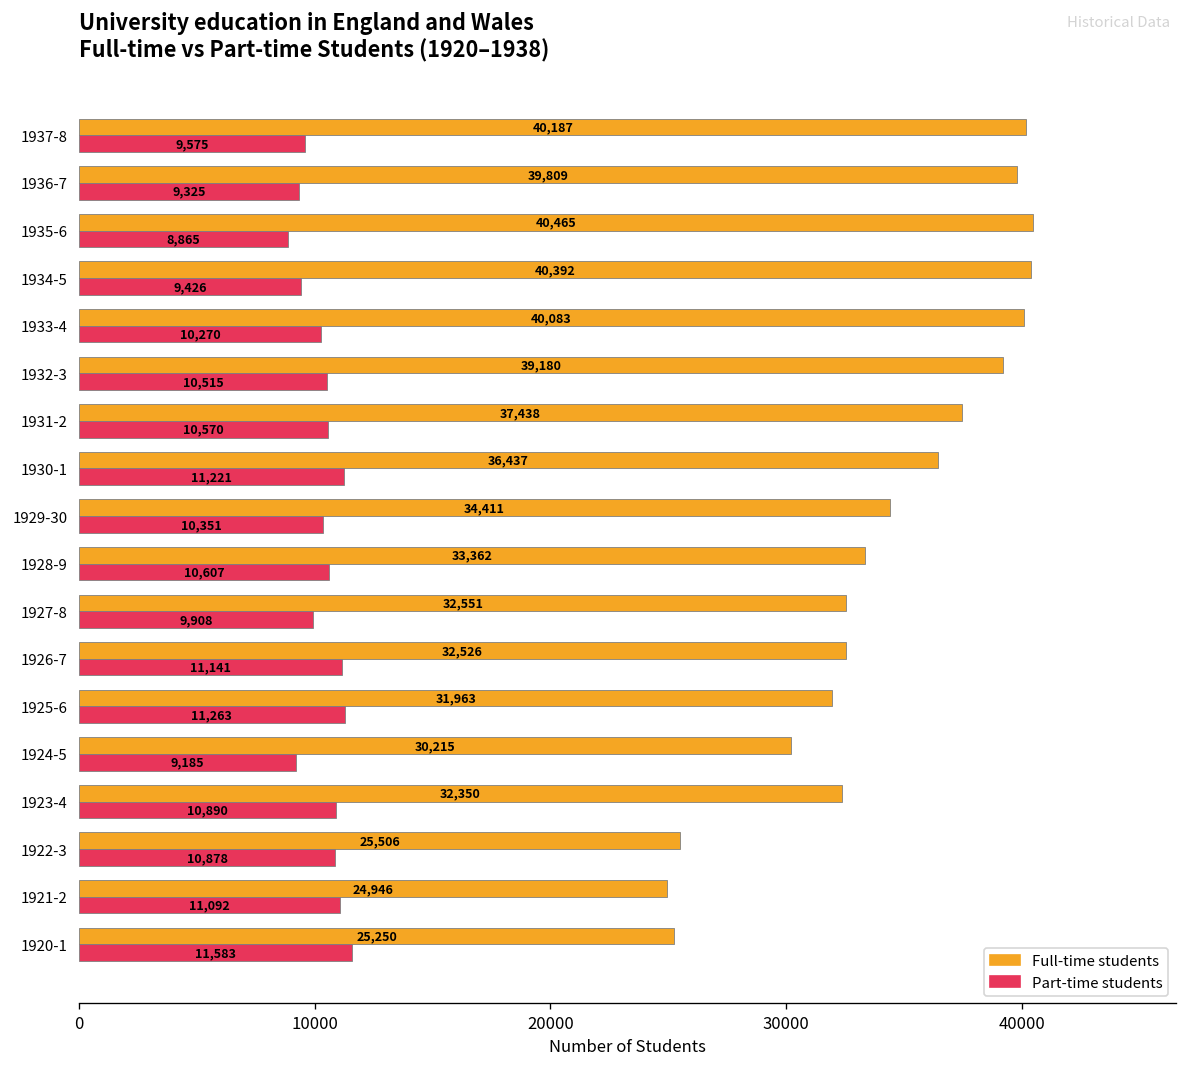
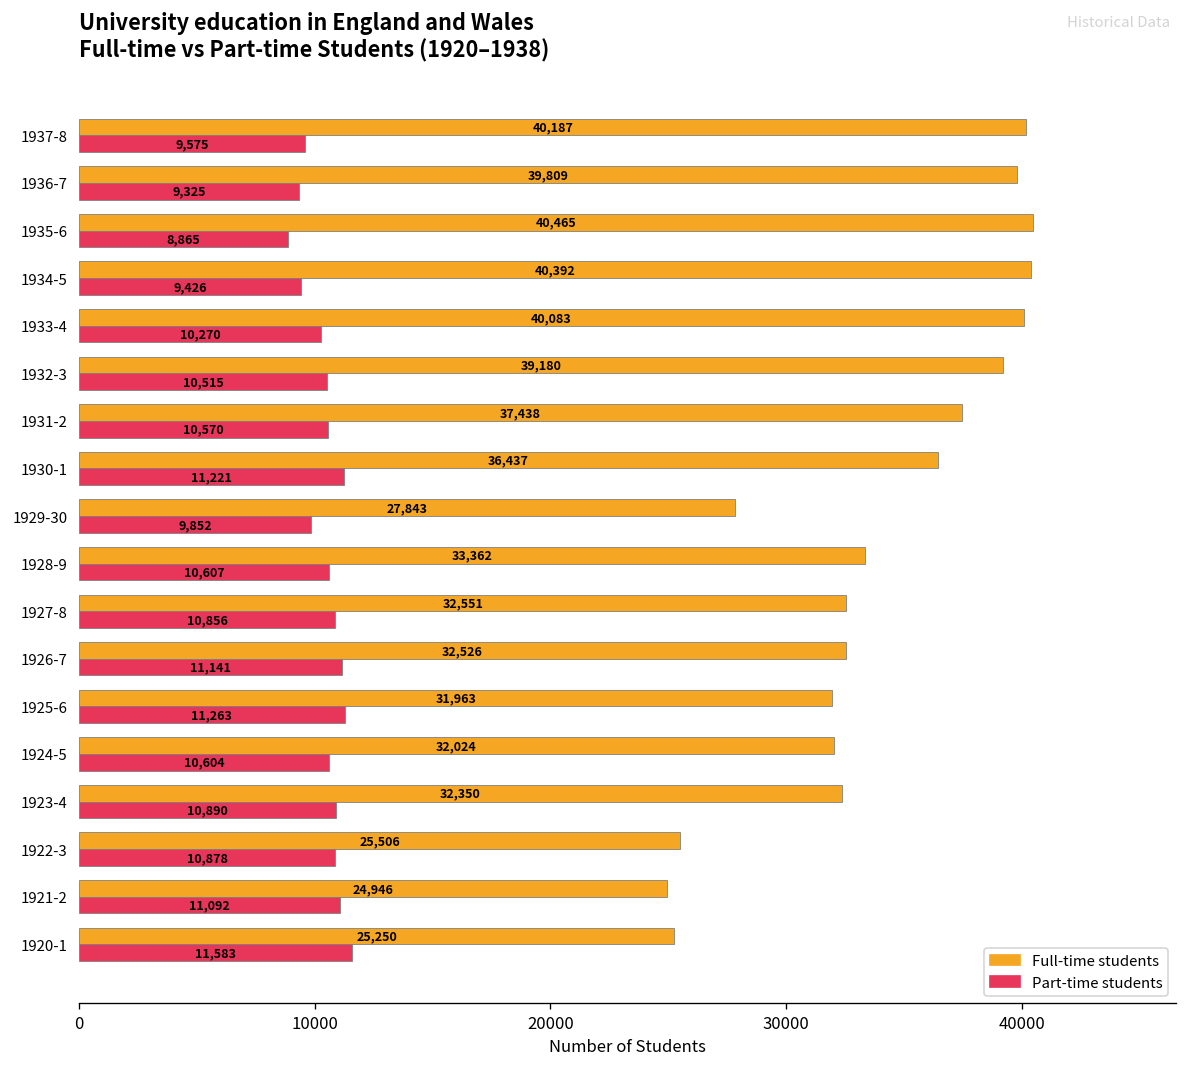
Full-time students, 1929-30: 34,411 -> 27,843
Part-time students, 1929-30: 10,351 -> 9,852
Part-time students, 1927-8: 9,908 -> 10,856
Full-time students, 1924-5: 30,215 -> 32,024
Part-time students, 1924-5: 9,185 -> 10,604
